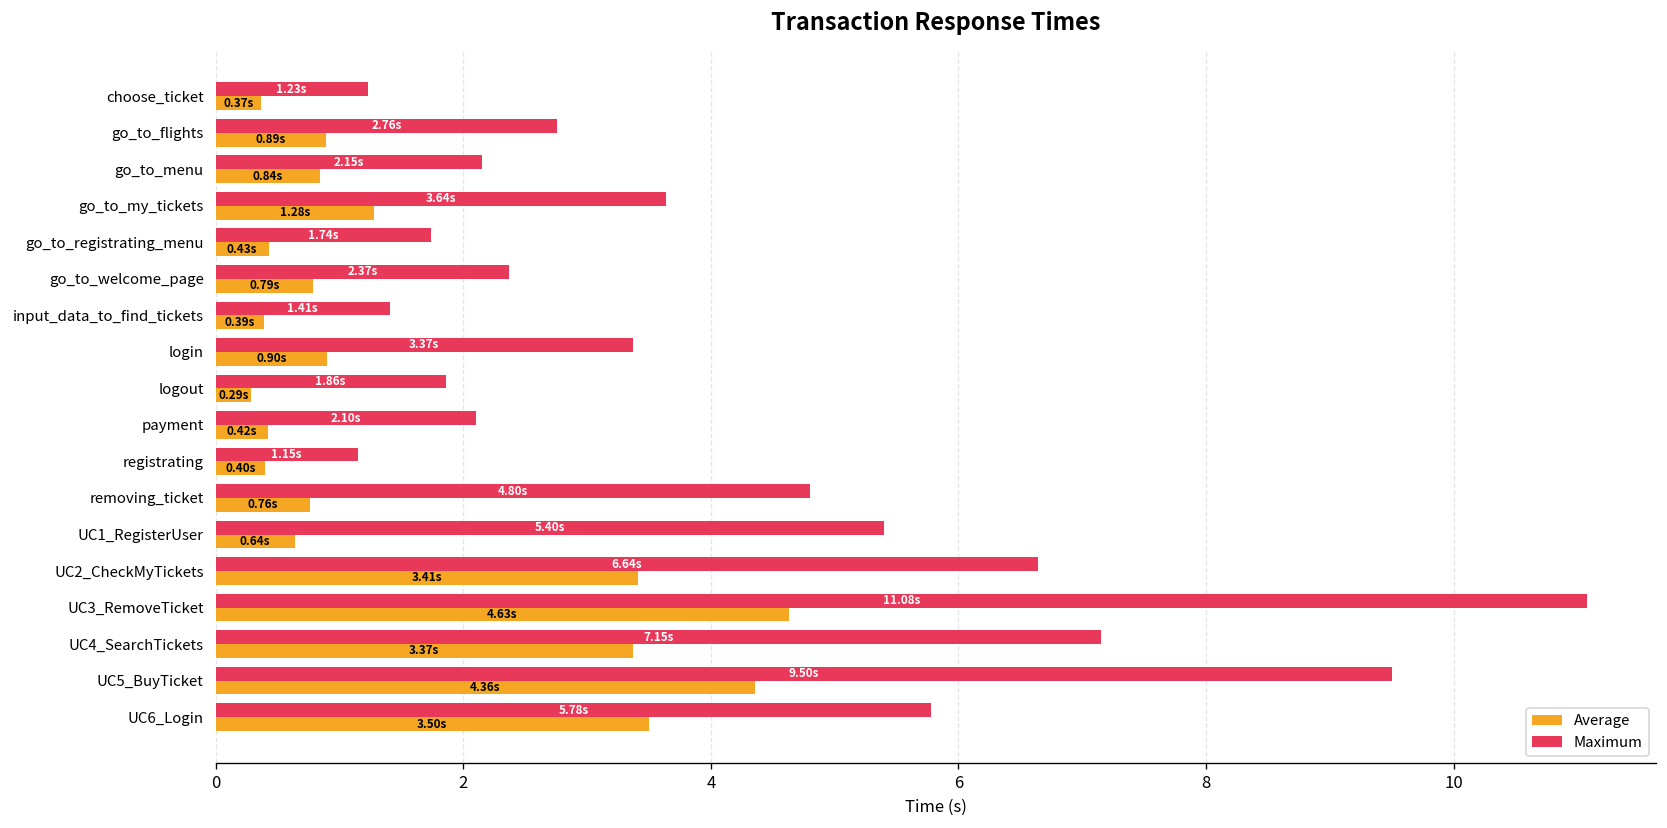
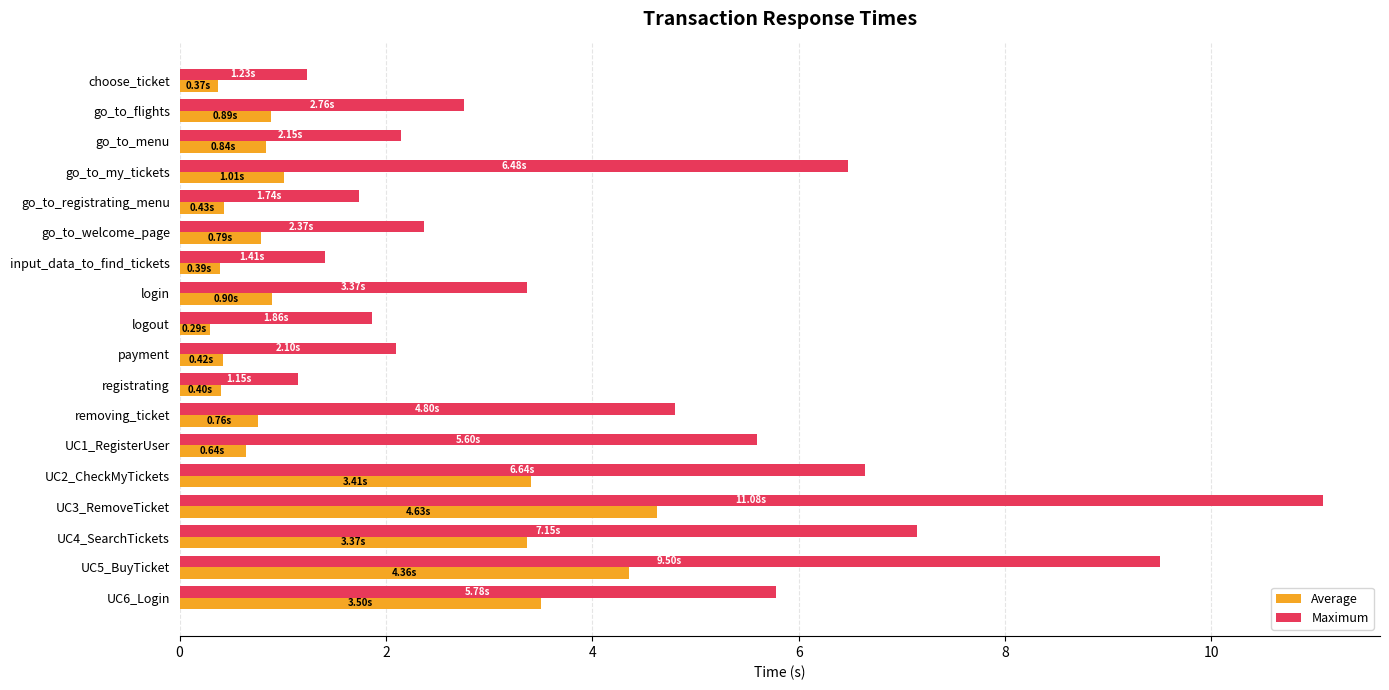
Maximum, go_to_my_tickets: 3.64s -> 6.48s
Average, go_to_my_tickets: 1.28s -> 1.01s
Maximum, UC1_RegisterUser: 5.40s -> 5.60s
